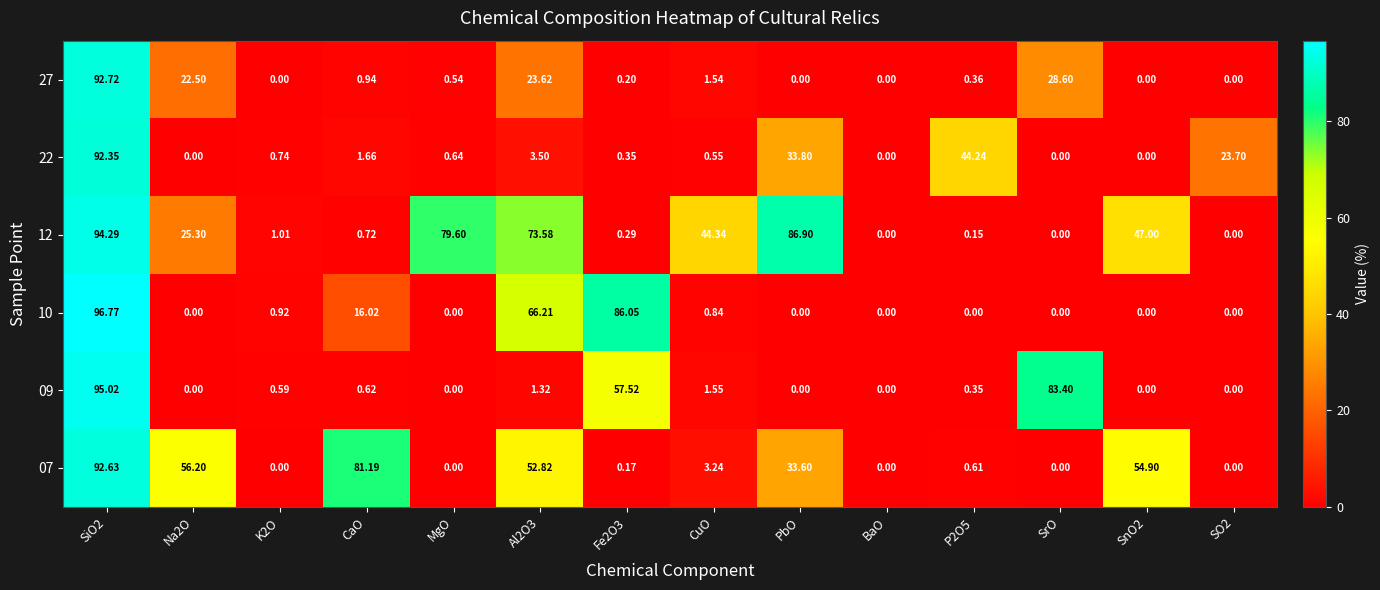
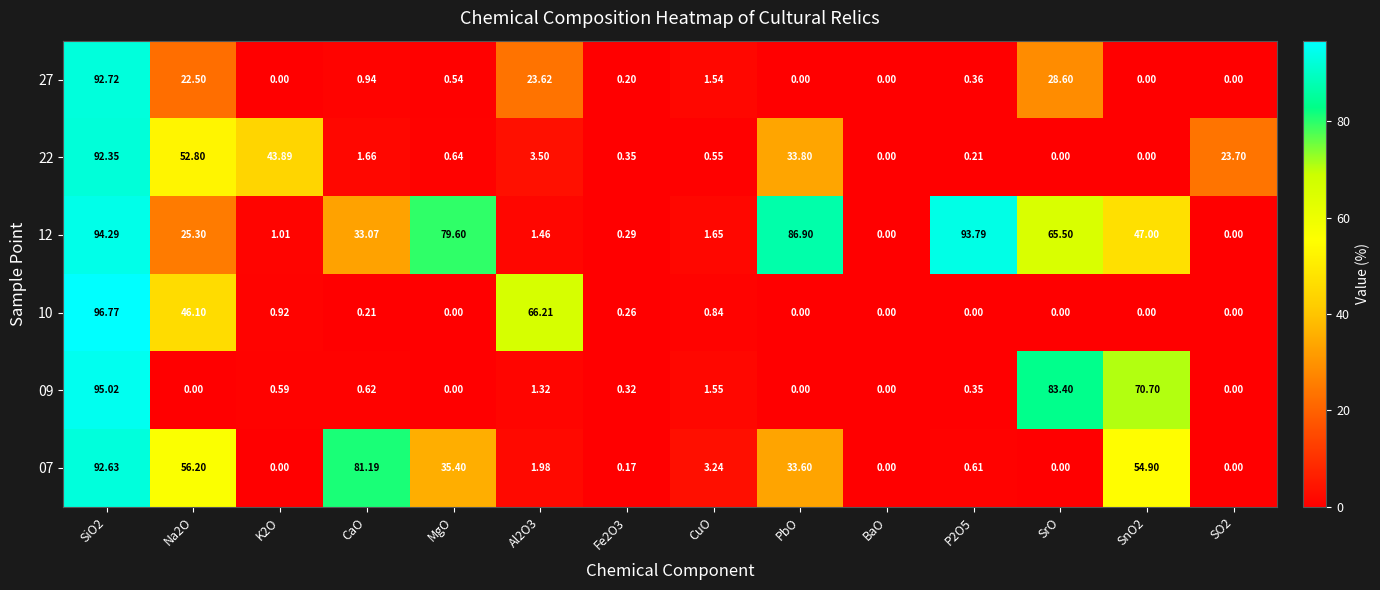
22, Na2O: 0.00 -> 52.80
22, K2O: 0.74 -> 43.89
22, P2O5: 44.24 -> 0.21
12, CaO: 0.72 -> 33.07
12, Al2O3: 73.58 -> 1.46
12, CuO: 44.34 -> 1.65
12, P2O5: 0.15 -> 93.79
12, SrO: 0.00 -> 65.50
10, Na2O: 0.00 -> 46.10
10, CaO: 16.02 -> 0.21
10, Fe2O3: 86.05 -> 0.26
09, Fe2O3: 57.52 -> 0.32
09, SnO2: 0.00 -> 70.70
07, MgO: 0.00 -> 35.40
07, Al2O3: 52.82 -> 1.98
